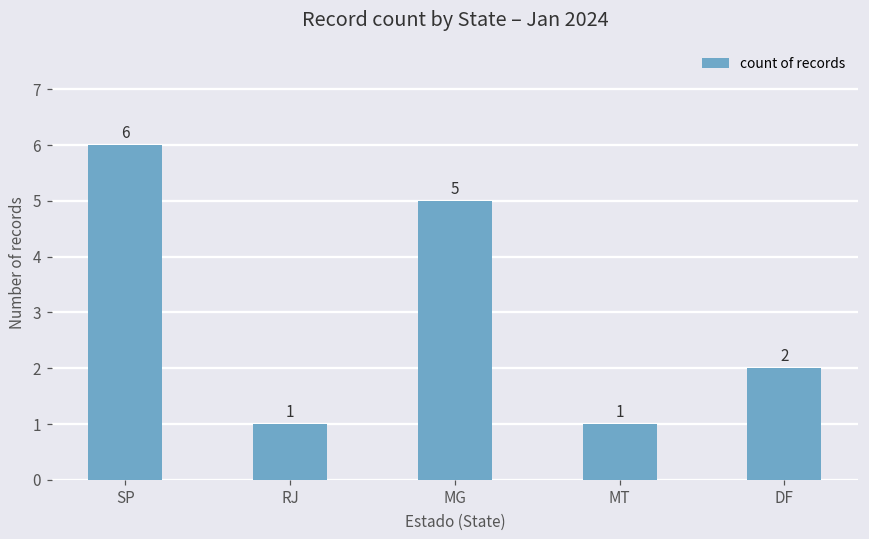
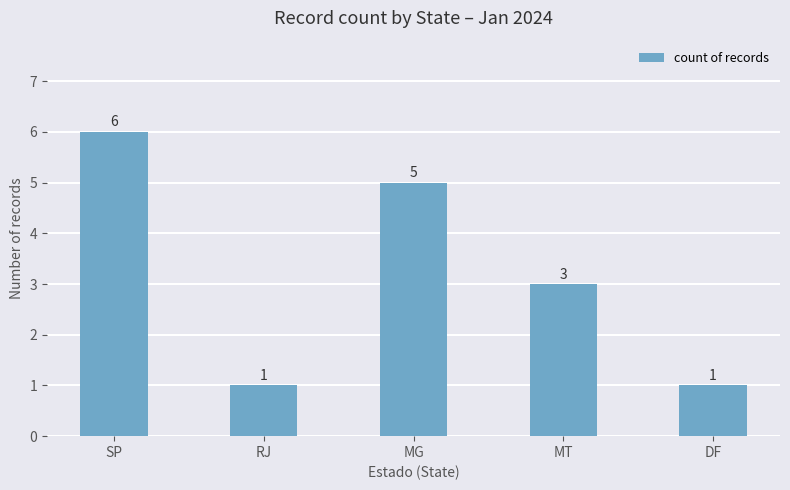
MT: 1 -> 3
DF: 2 -> 1
